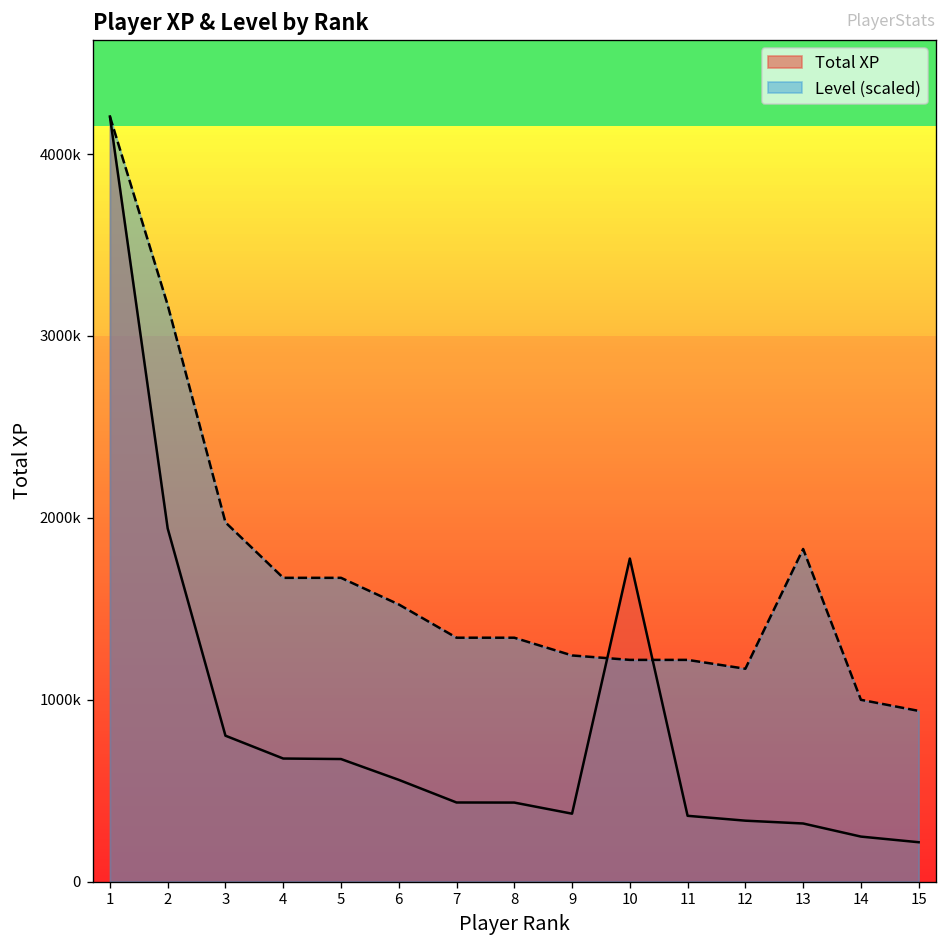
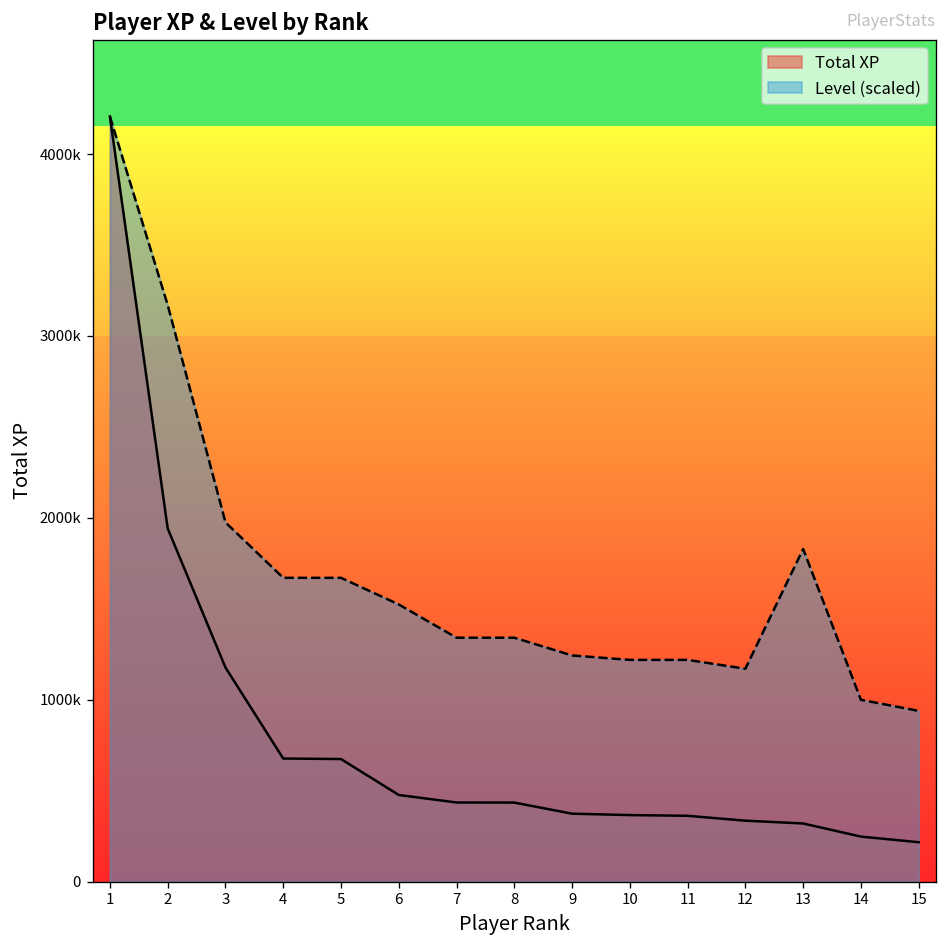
Total XP, 3: 800000 -> 1180000
Total XP, 6: 560000 -> 480000
Total XP, 10: 1780000 -> 370000
